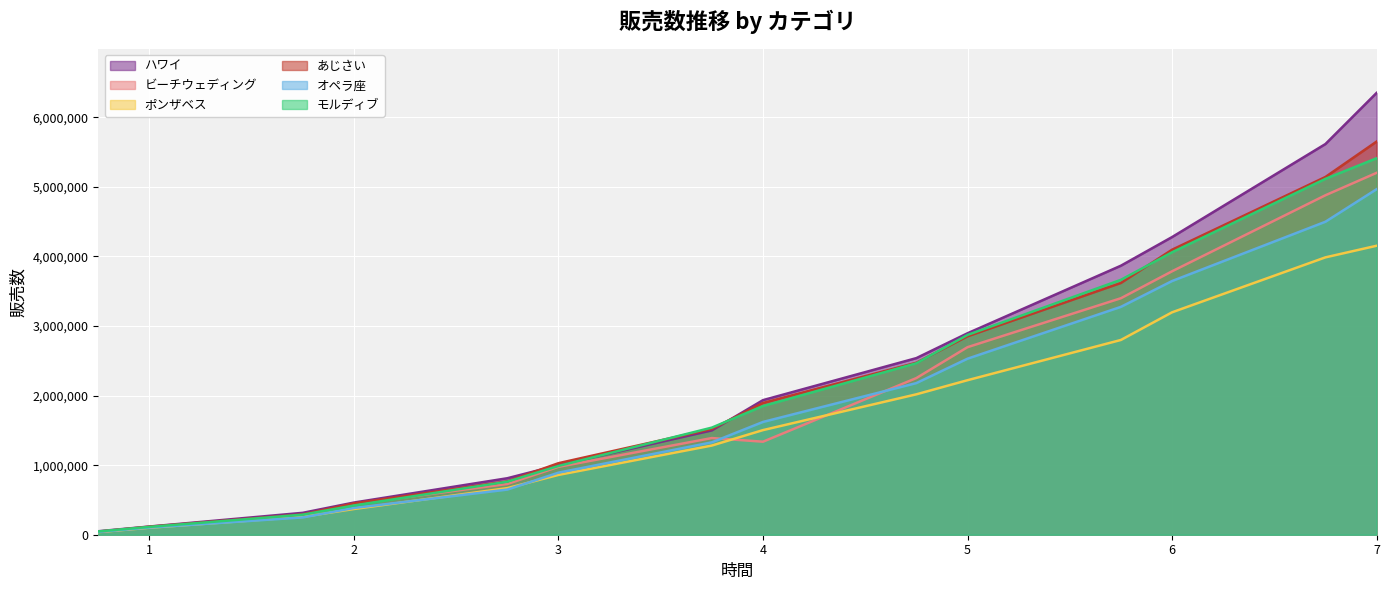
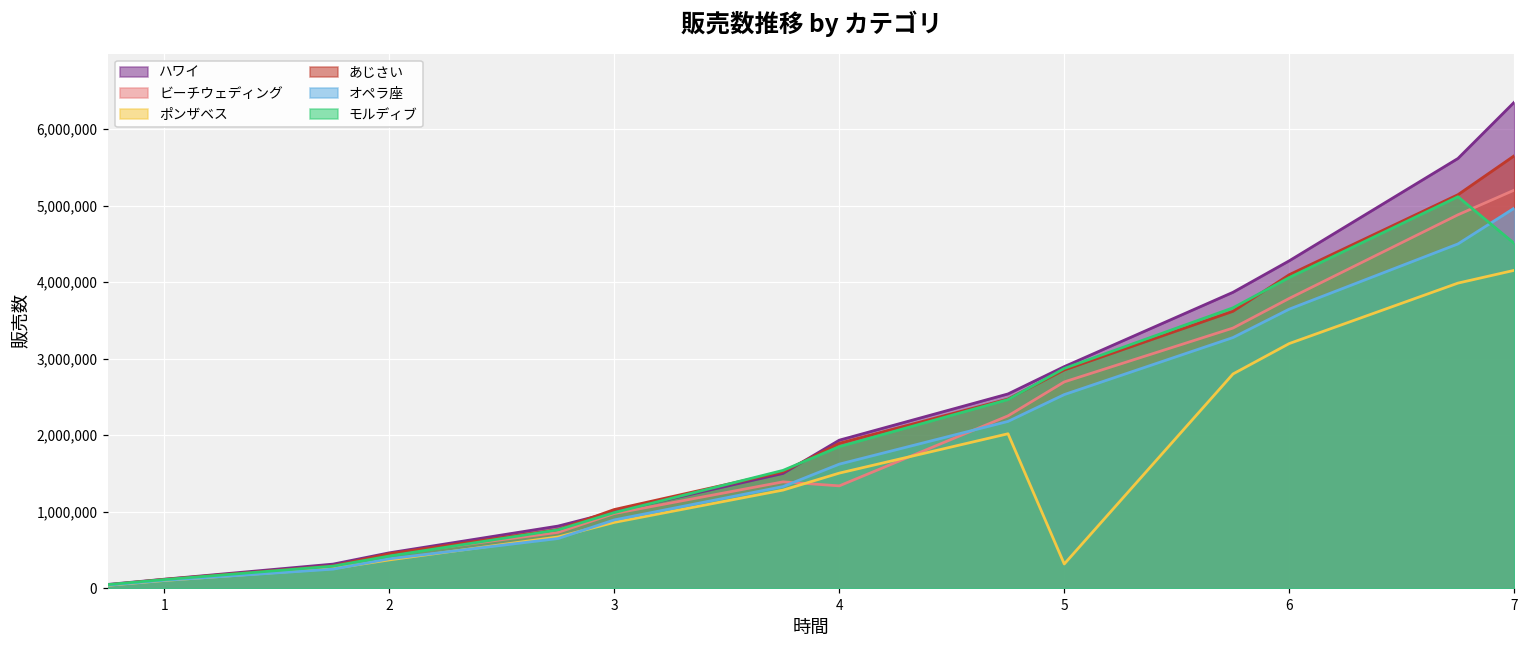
ポンザベス, 5: 2,200,000 -> 300,000
モルディブ, 7: 5,400,000 -> 4,500,000
